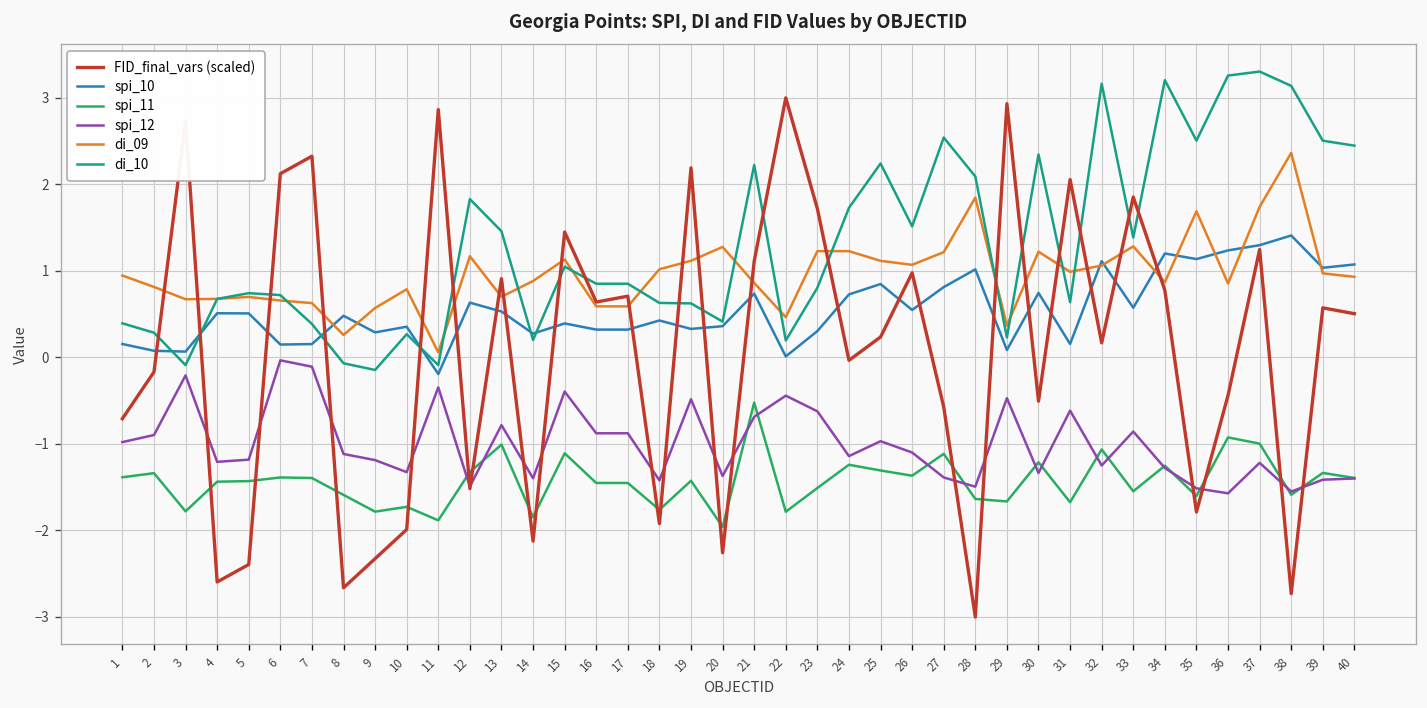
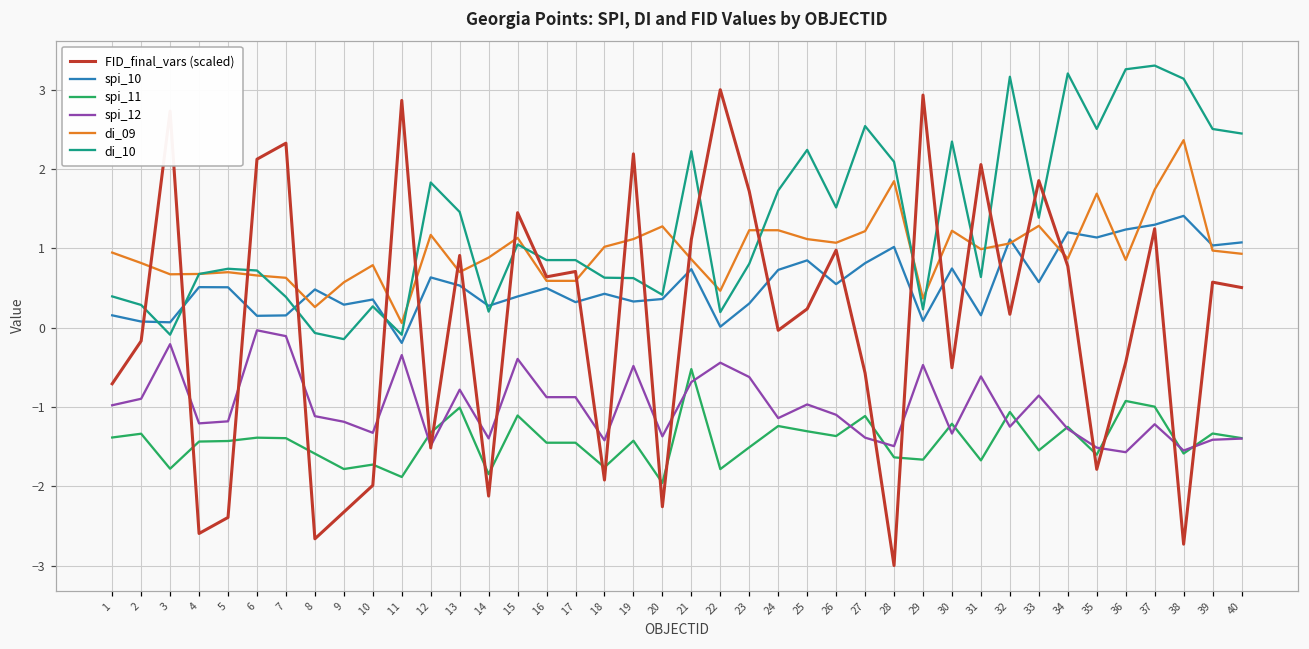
spi_10, 16: 0.3 -> 0.5
